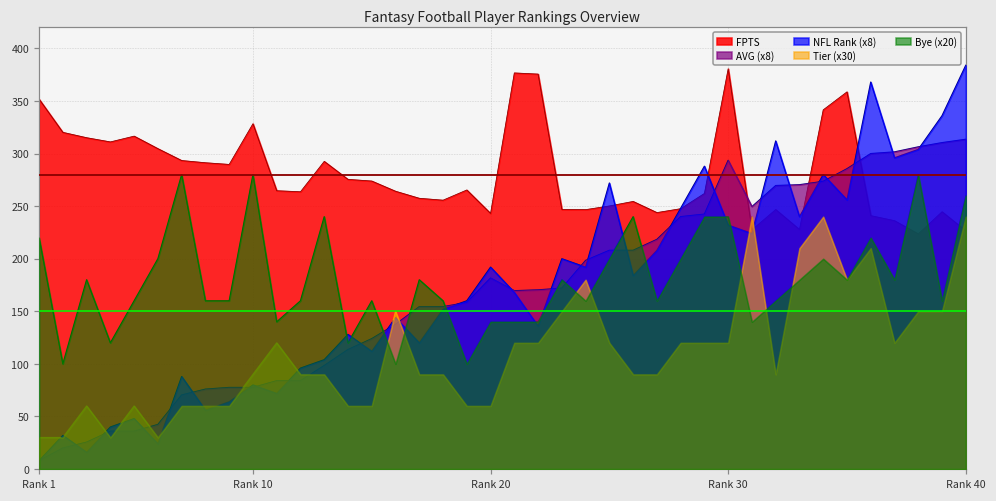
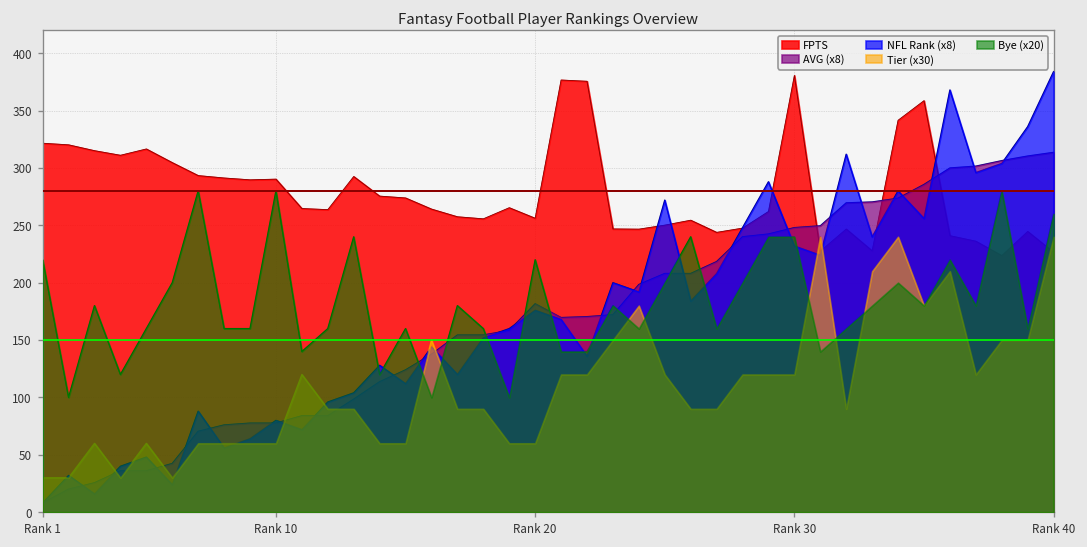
FPTS, Rank 1: 350 -> 320
FPTS, Rank 10: 330 -> 290
Tier (x30), Rank 10: 90 -> 60
FPTS, Rank 20: 240 -> 260
NFL Rank (x8), Rank 20: 190 -> 180
Bye (x20), Rank 20: 140 -> 220
AVG (x8), Rank 30: 290 -> 250
